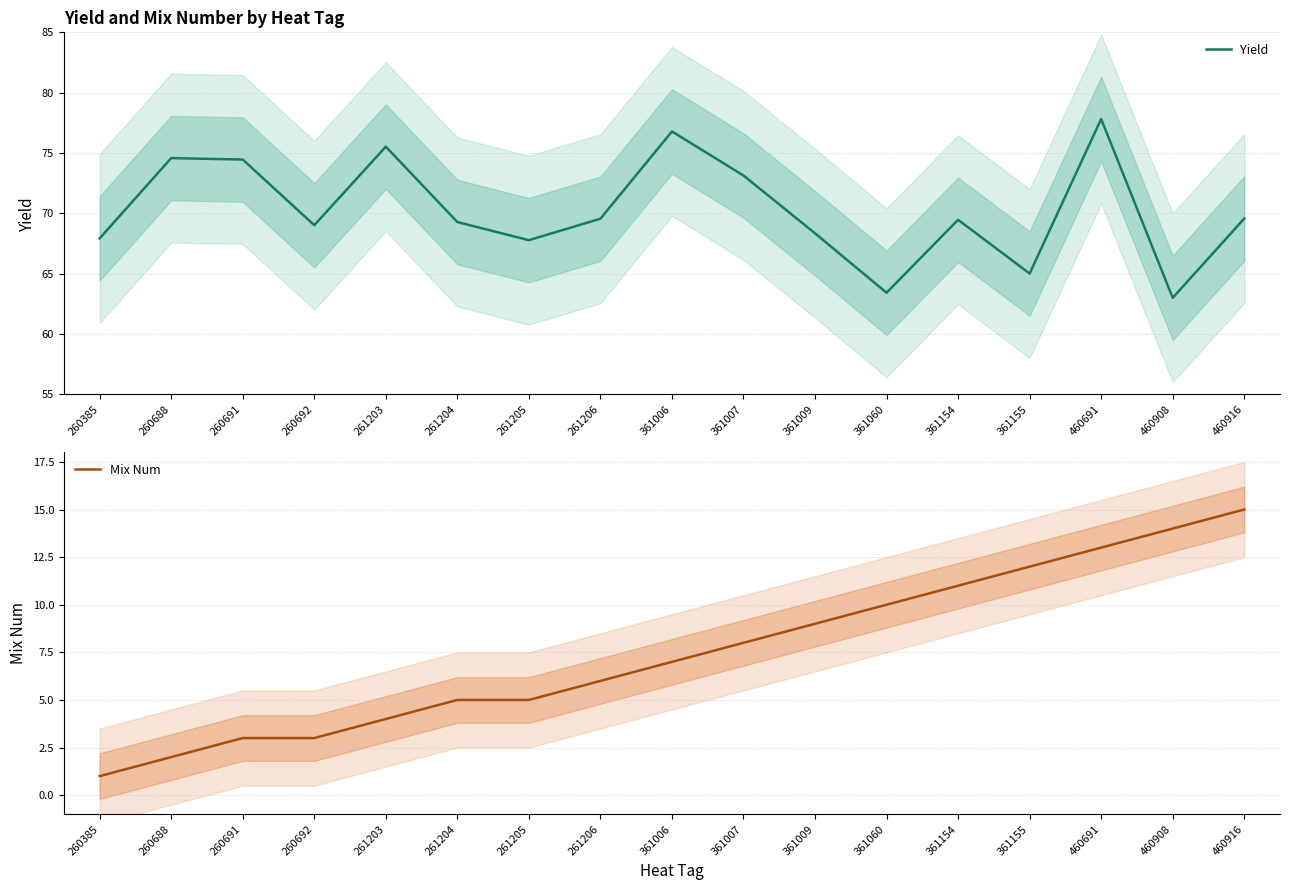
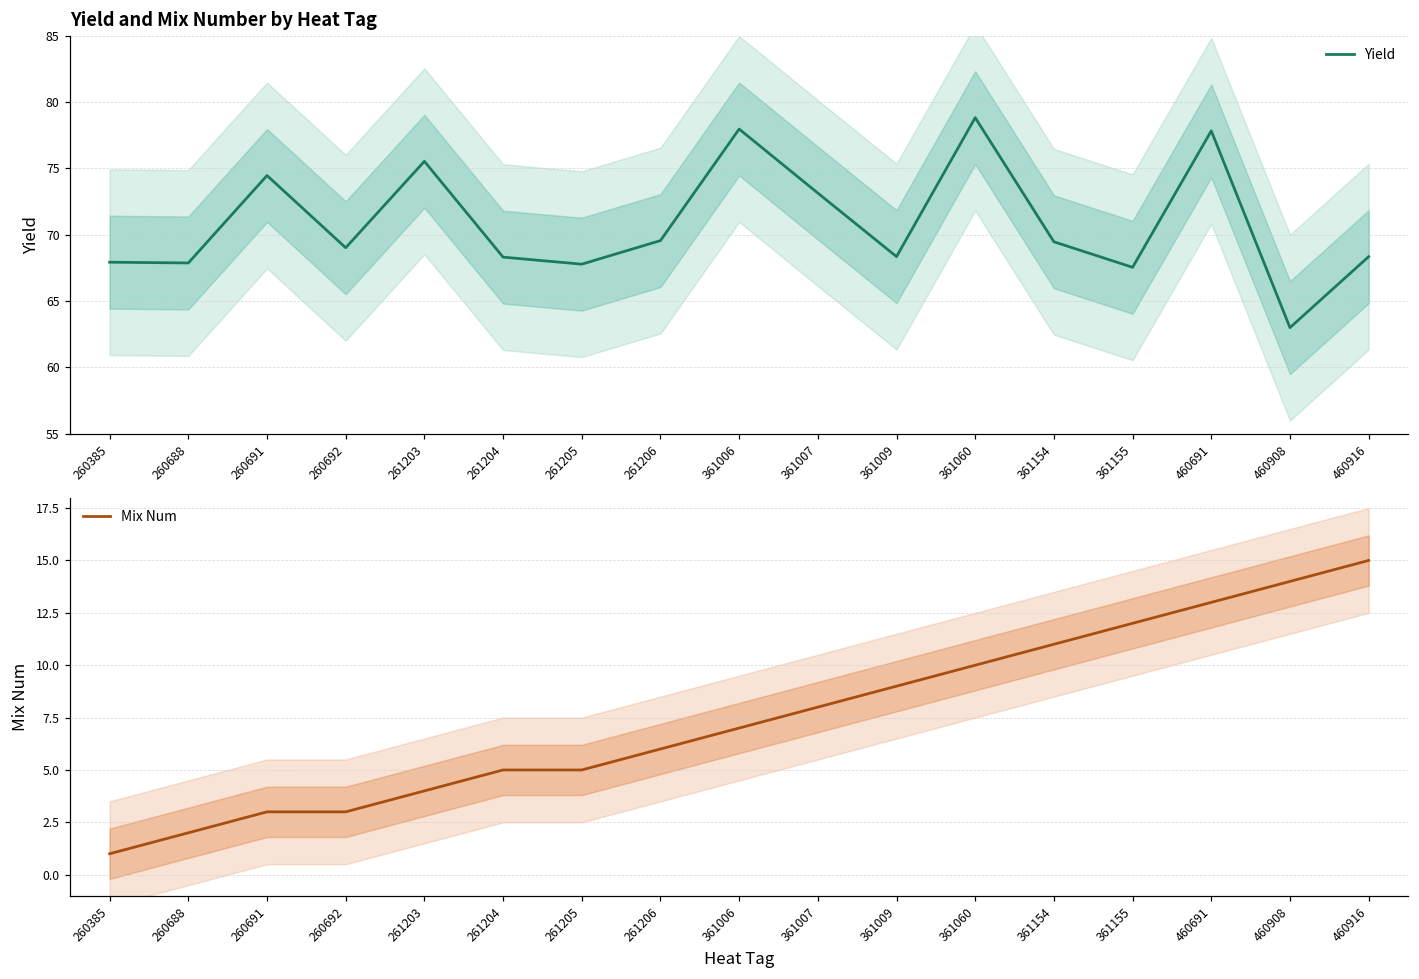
Yield and Mix Number by Heat Tag, Yield, 260688: 74.6 -> 67.9
Yield and Mix Number by Heat Tag, Yield, 261204: 69.3 -> 68.3
Yield and Mix Number by Heat Tag, Yield, 361006: 76.8 -> 78.0
Yield and Mix Number by Heat Tag, Yield, 361060: 63.4 -> 78.8
Yield and Mix Number by Heat Tag, Yield, 361155: 65.0 -> 67.5
Yield and Mix Number by Heat Tag, Yield, 460916: 69.6 -> 68.3
